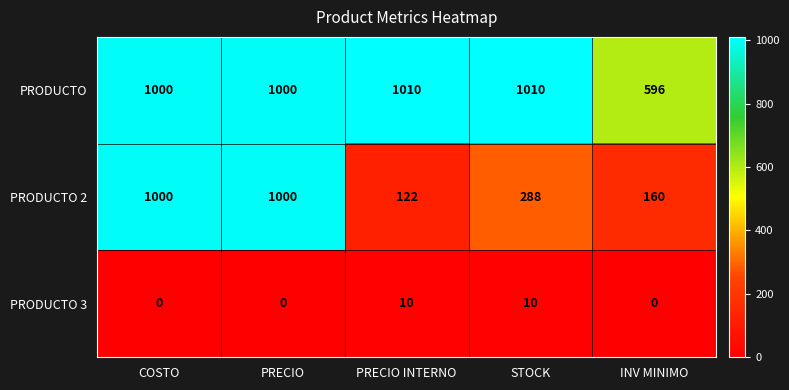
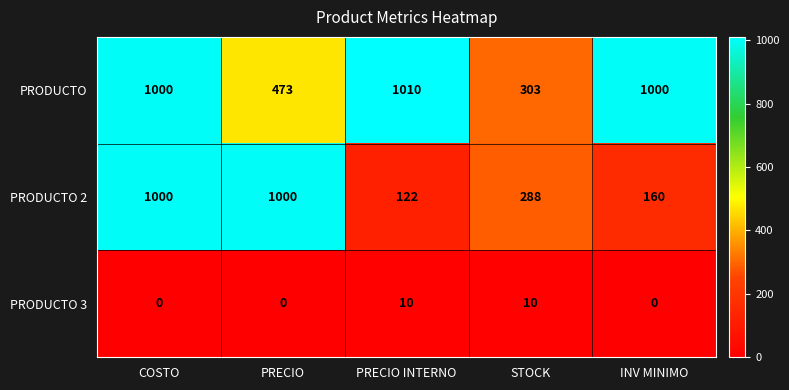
PRODUCTO, PRECIO: 1000 -> 473
PRODUCTO, STOCK: 1010 -> 303
PRODUCTO, INV MINIMO: 596 -> 1000
